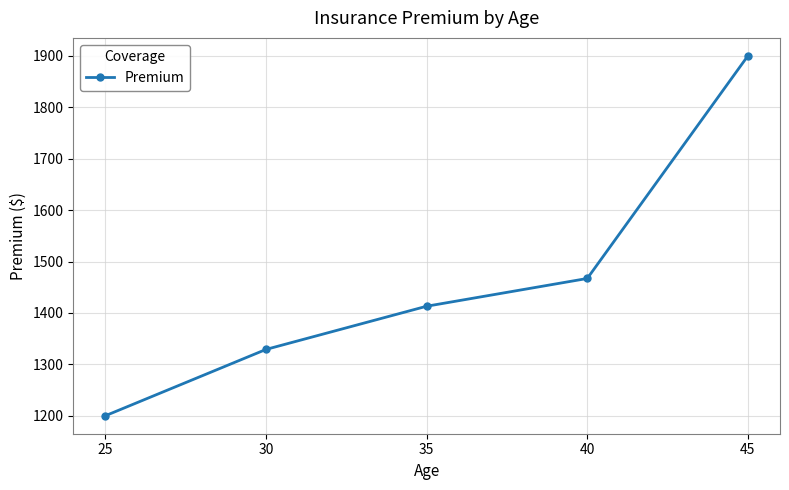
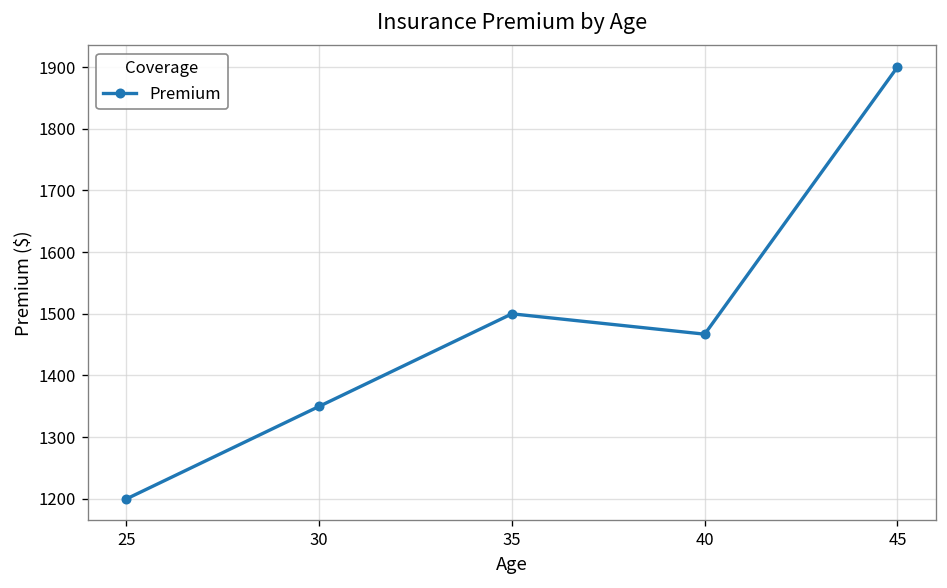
30: 1330 -> 1350
35: 1410 -> 1500
